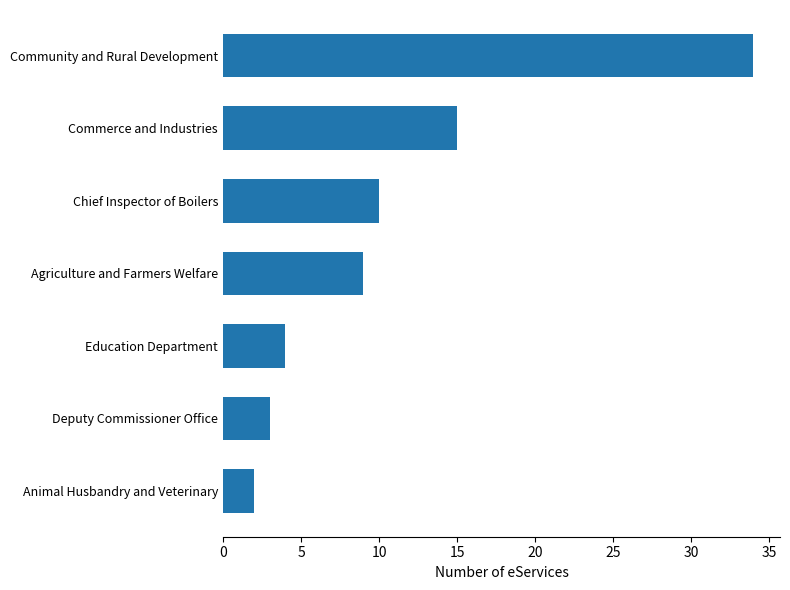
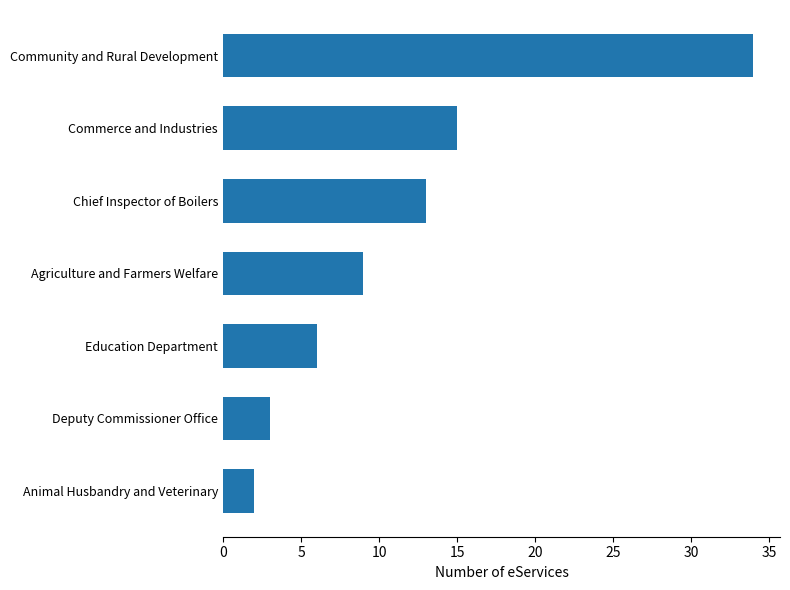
Chief Inspector of Boilers: 10 -> 13
Education Department: 4 -> 6
